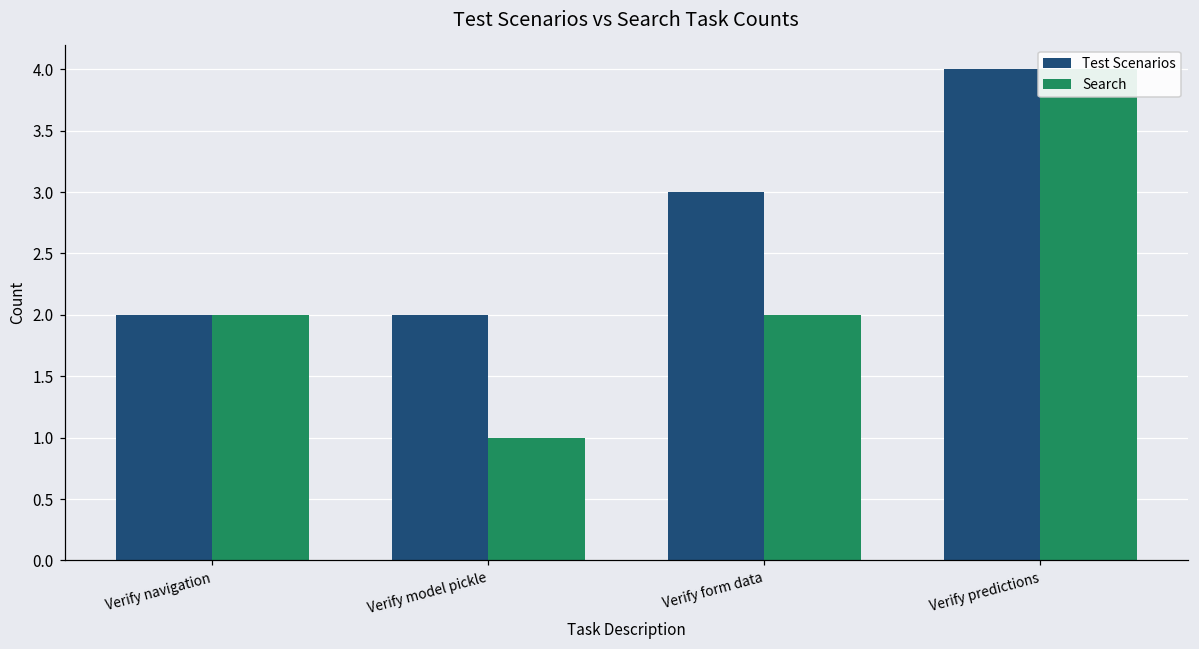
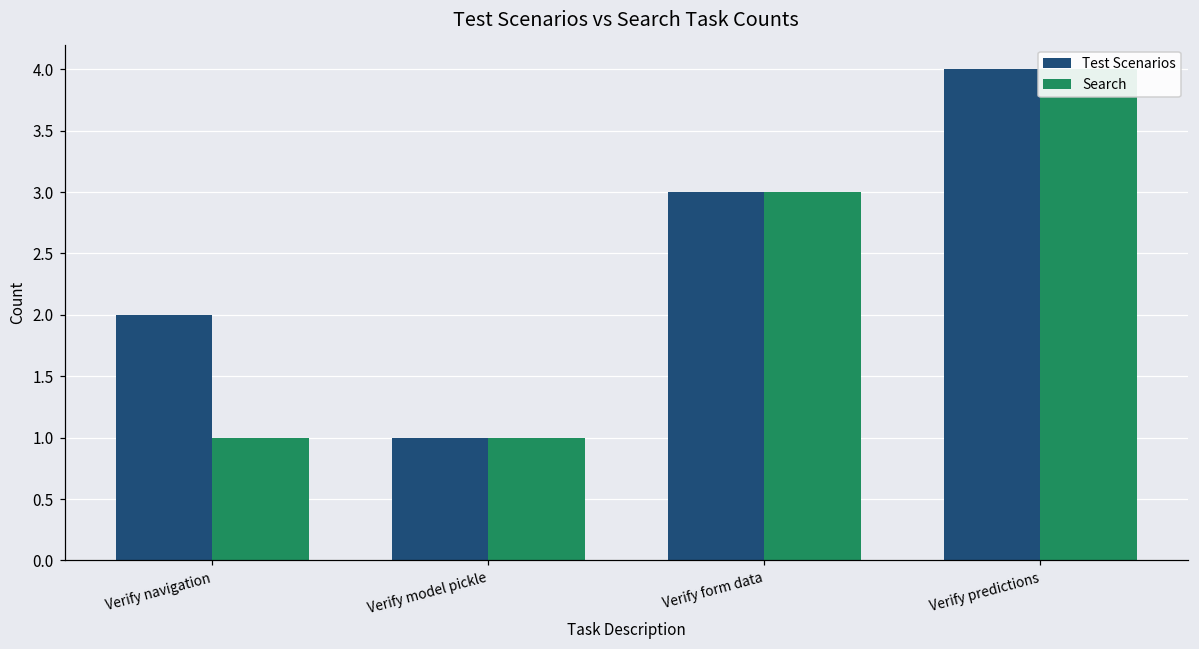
Search, Verify navigation: 2 -> 1
Test Scenarios, Verify model pickle: 2 -> 1
Search, Verify form data: 2 -> 3
